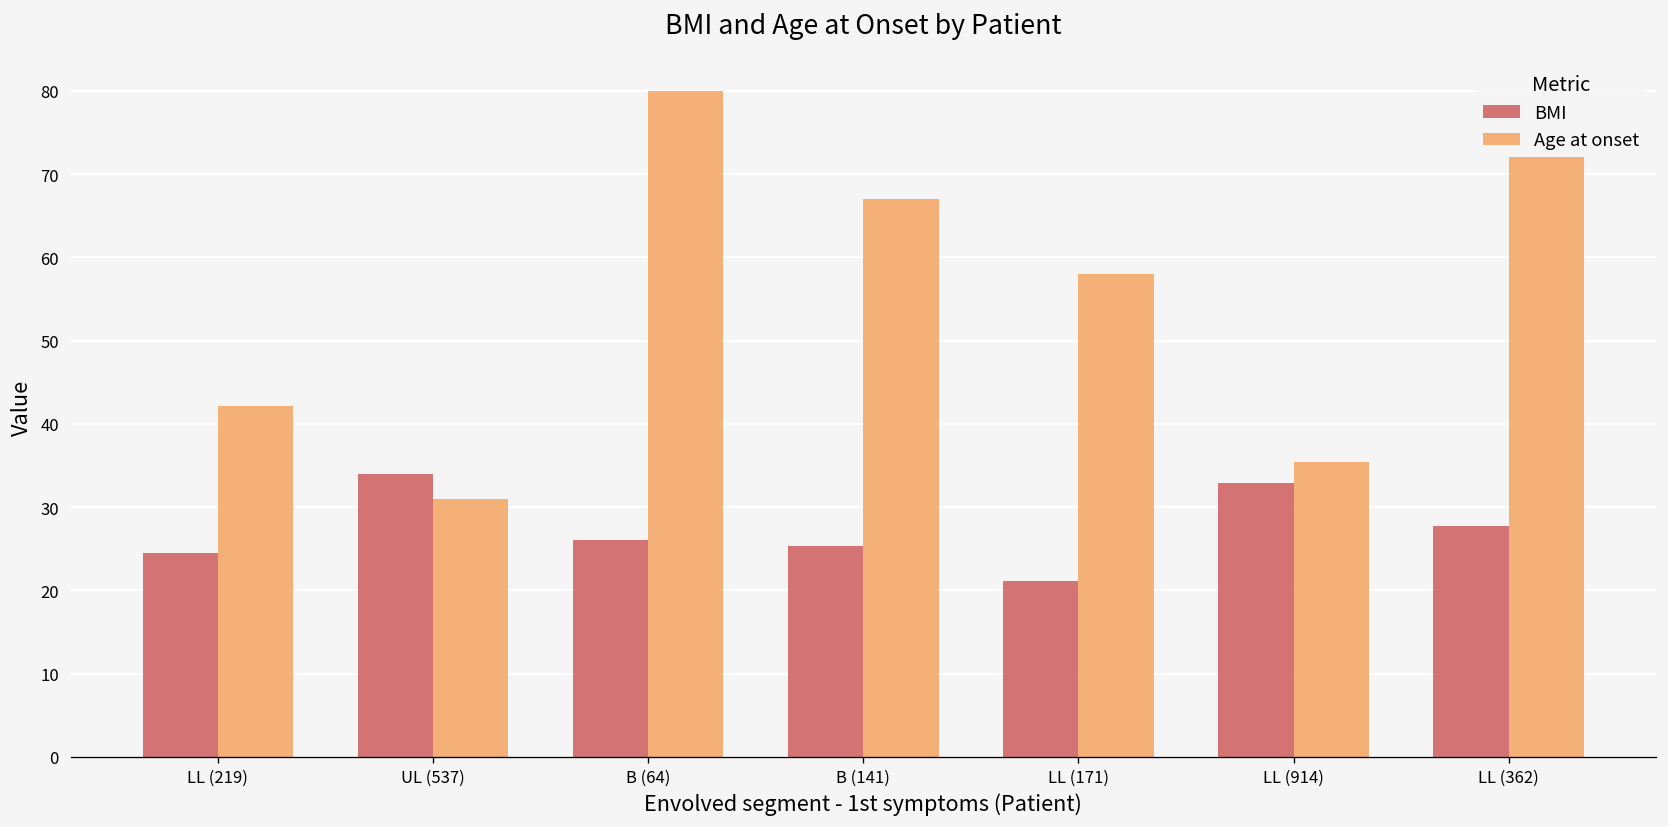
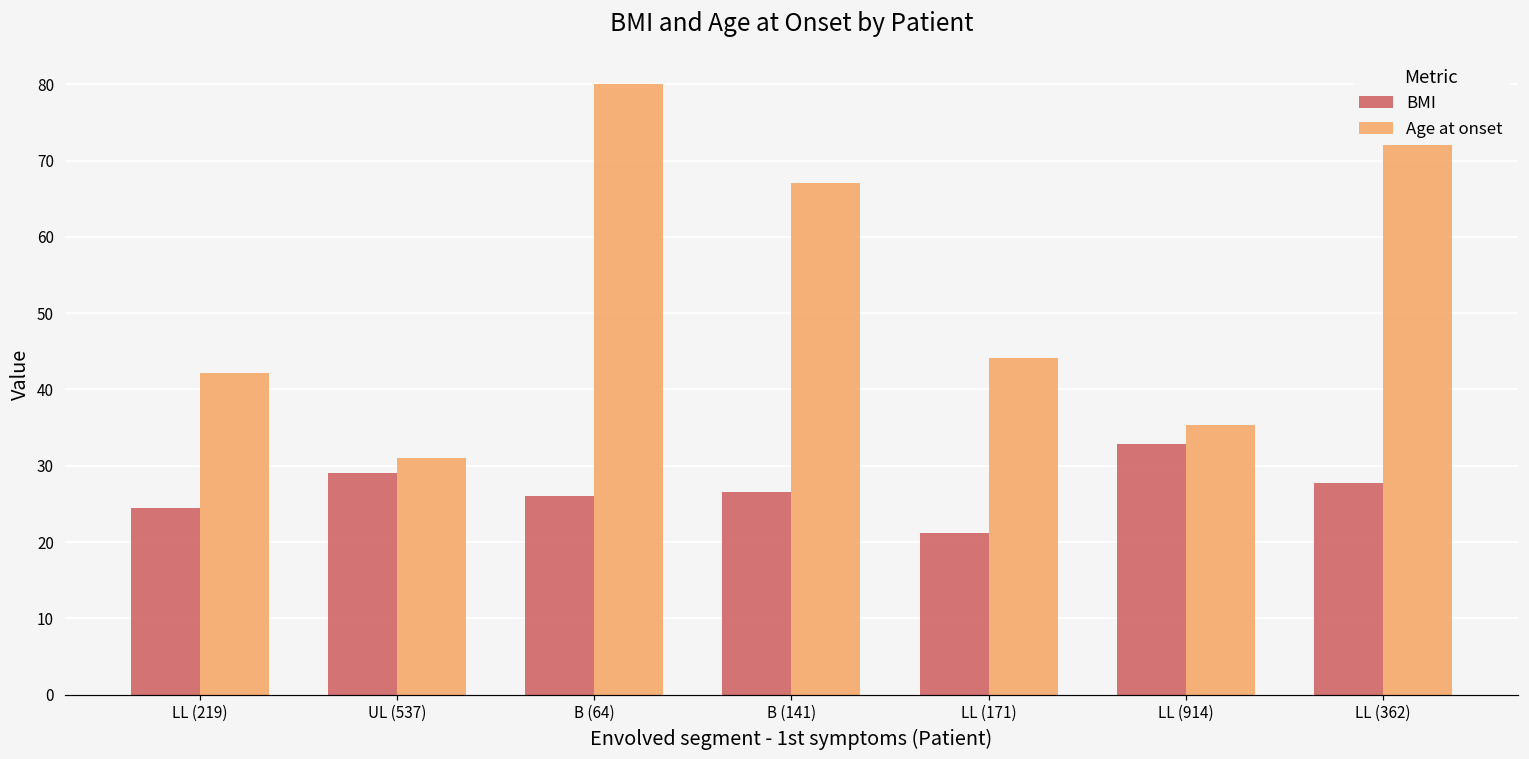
BMI, UL (537): 34 -> 29
BMI, B (141): 25 -> 27
Age at onset, LL (171): 58 -> 44
